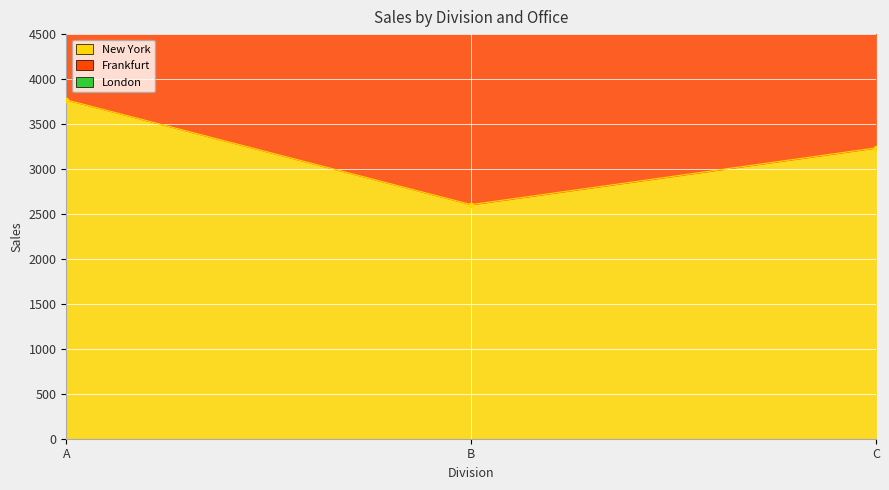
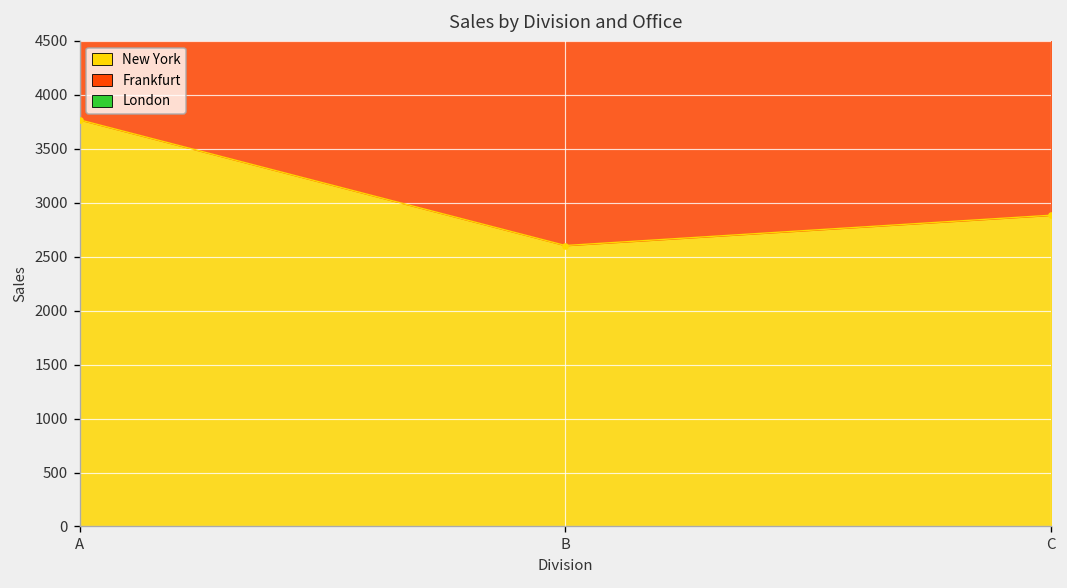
New York, C: 3200 -> 2900
